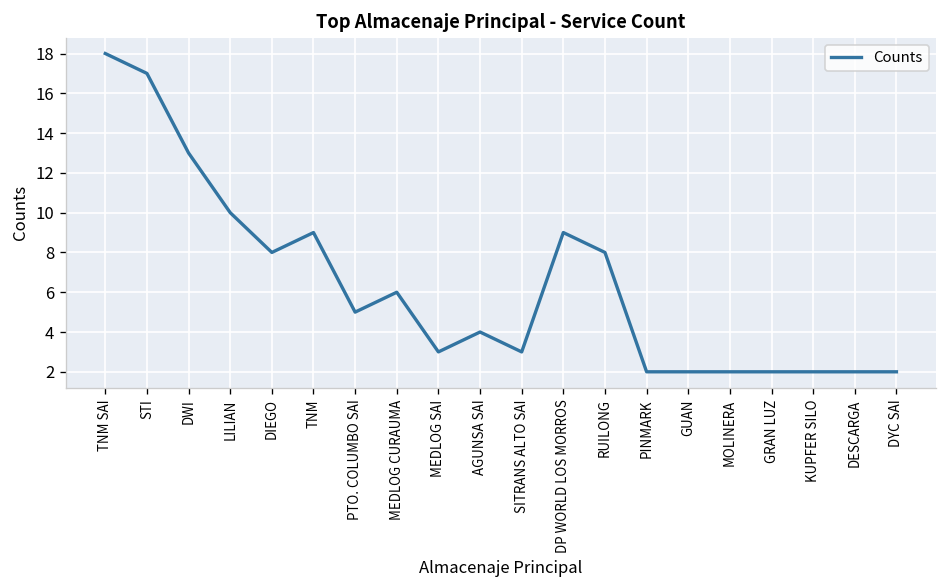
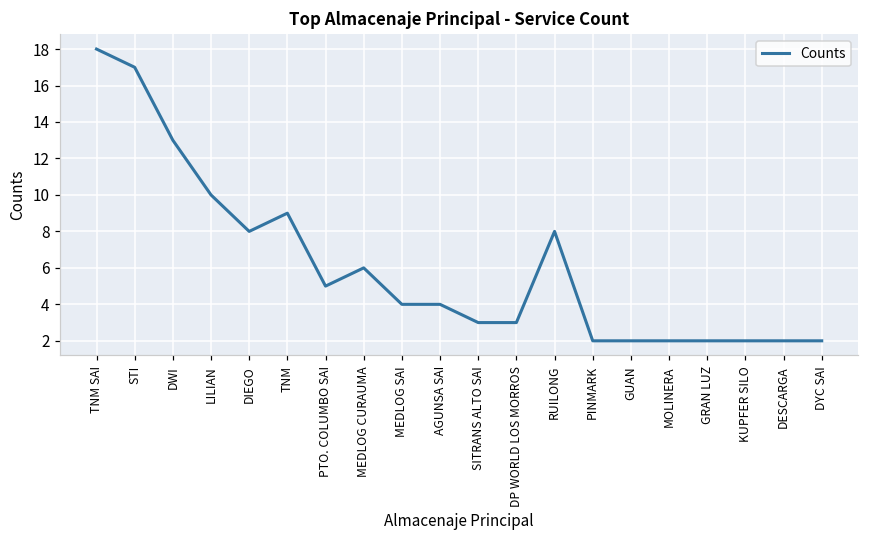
MEDLOG SAI: 3 -> 4
DP WORLD LOS MORROS: 9 -> 3
